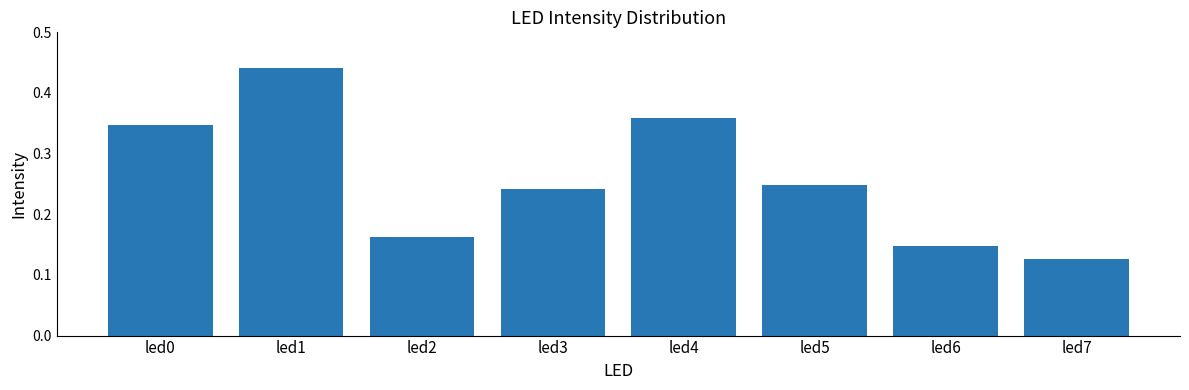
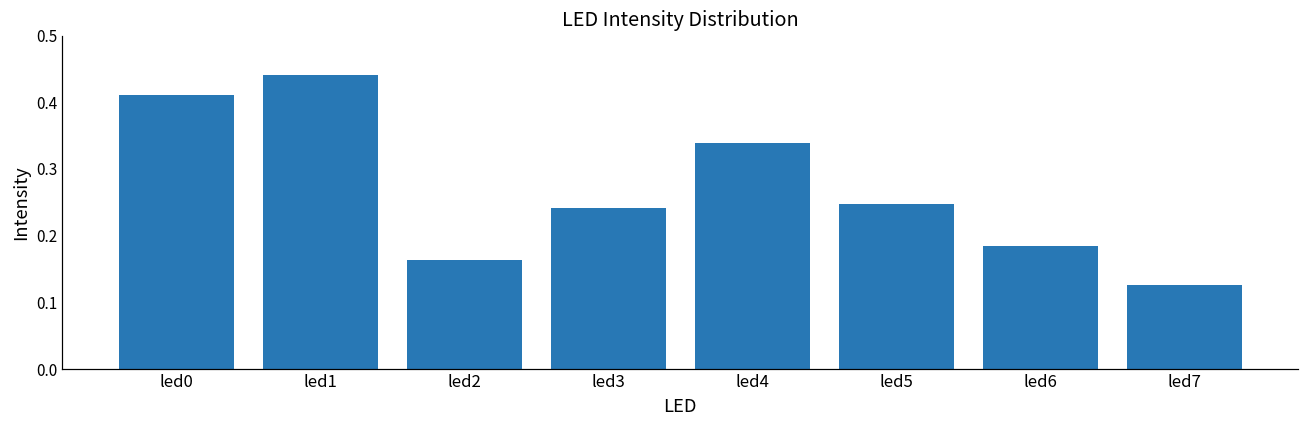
led0: 0.35 -> 0.41
led4: 0.36 -> 0.34
led6: 0.15 -> 0.18
